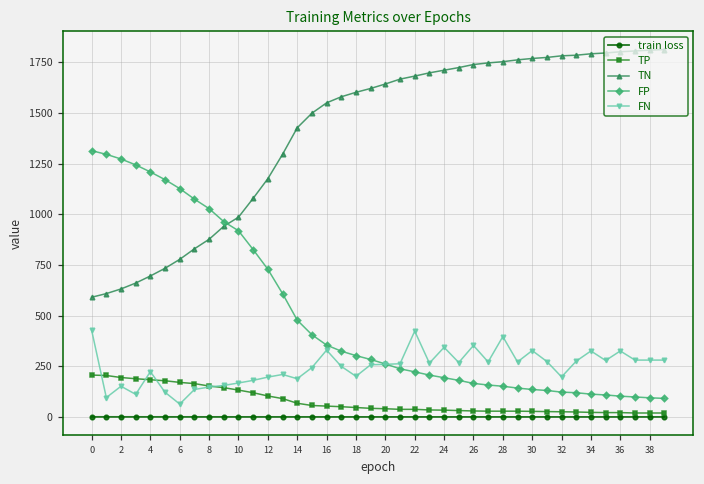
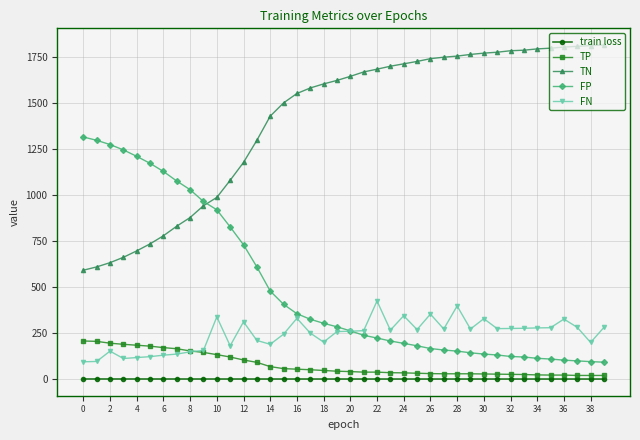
FN, 0: 430 -> 90
FN, 4: 220 -> 120
FN, 6: 60 -> 130
FN, 10: 170 -> 340
FN, 12: 200 -> 310
FN, 32: 200 -> 280
FN, 34: 330 -> 280
FN, 38: 280 -> 200
